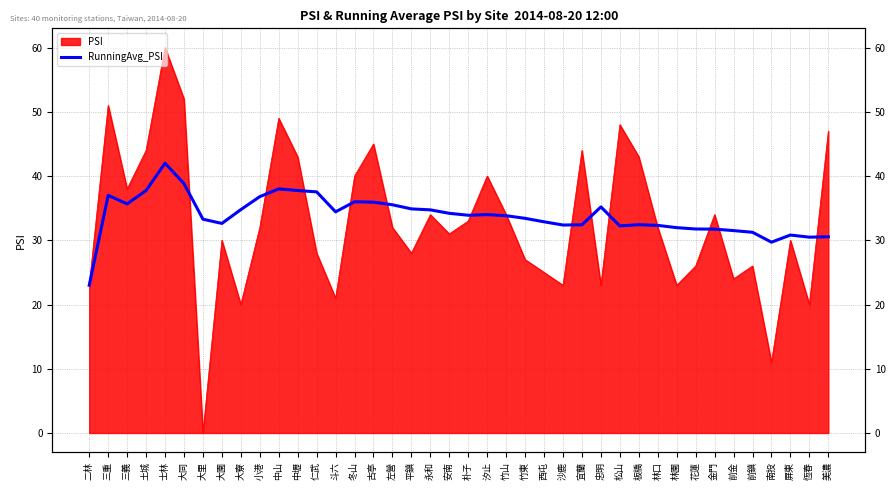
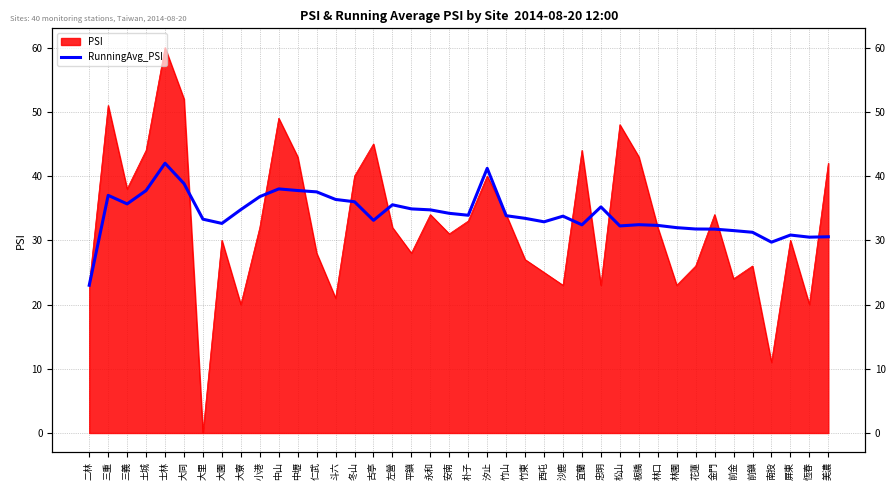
RunningAvg_PSI, 斗六: 34 -> 36
RunningAvg_PSI, 古亭: 36 -> 33
RunningAvg_PSI, 汐止: 34 -> 41
RunningAvg_PSI, 沙鹿: 32 -> 34
PSI, 美濃: 47 -> 42
